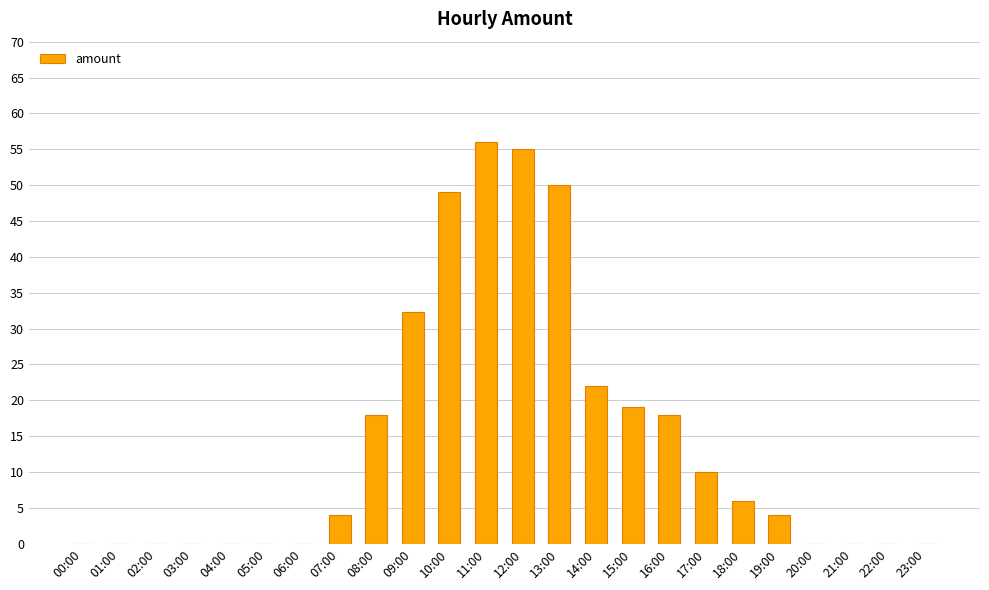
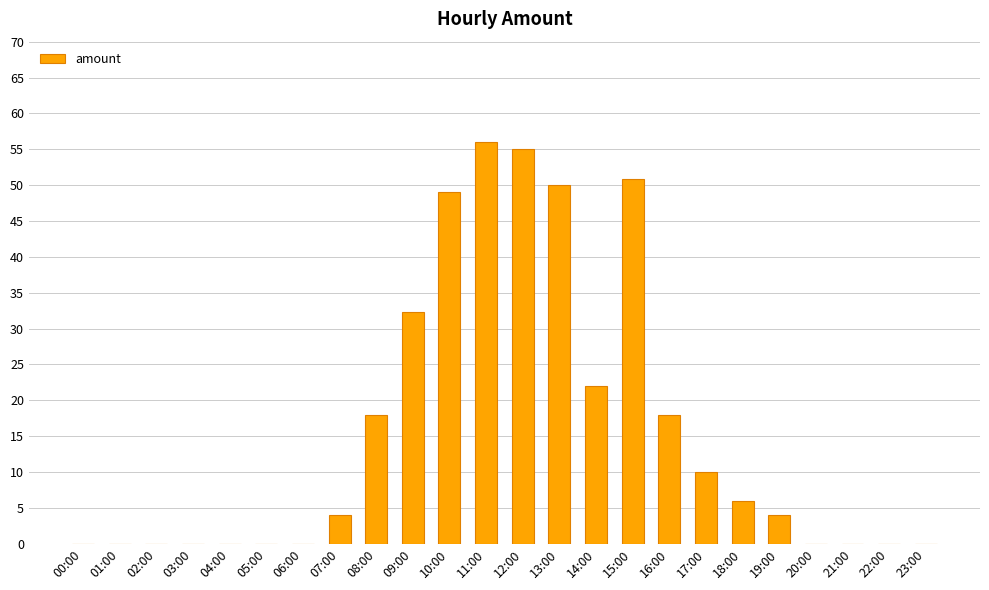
15:00: 19 -> 51
